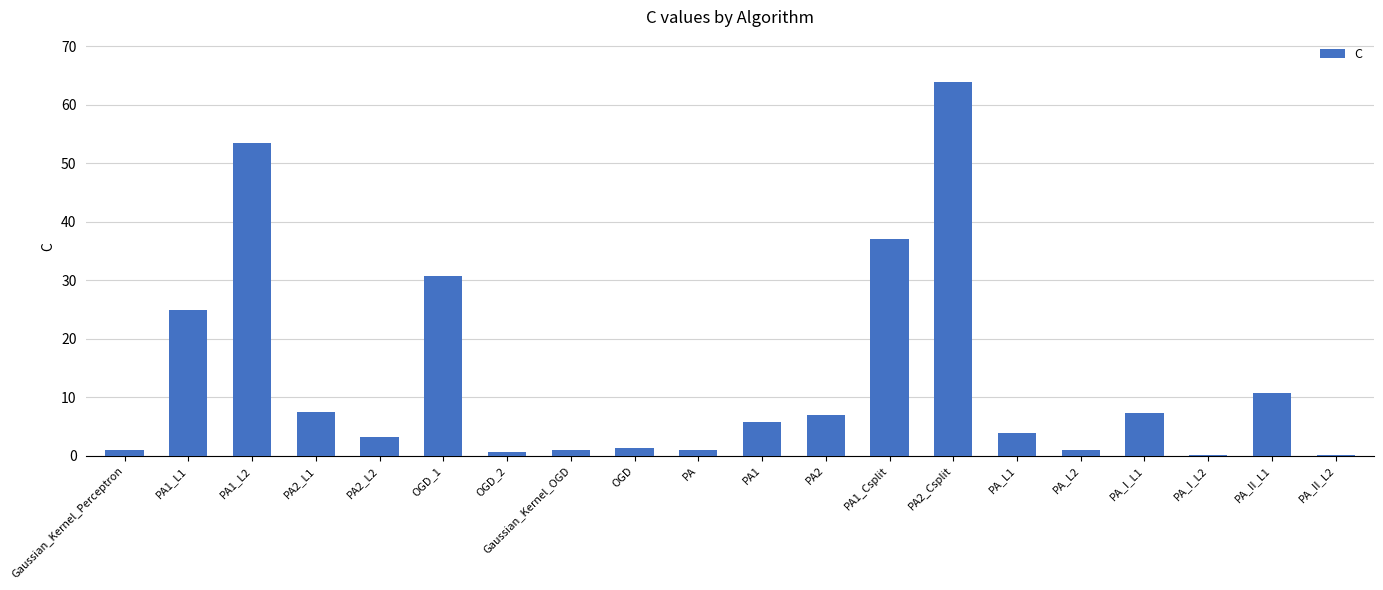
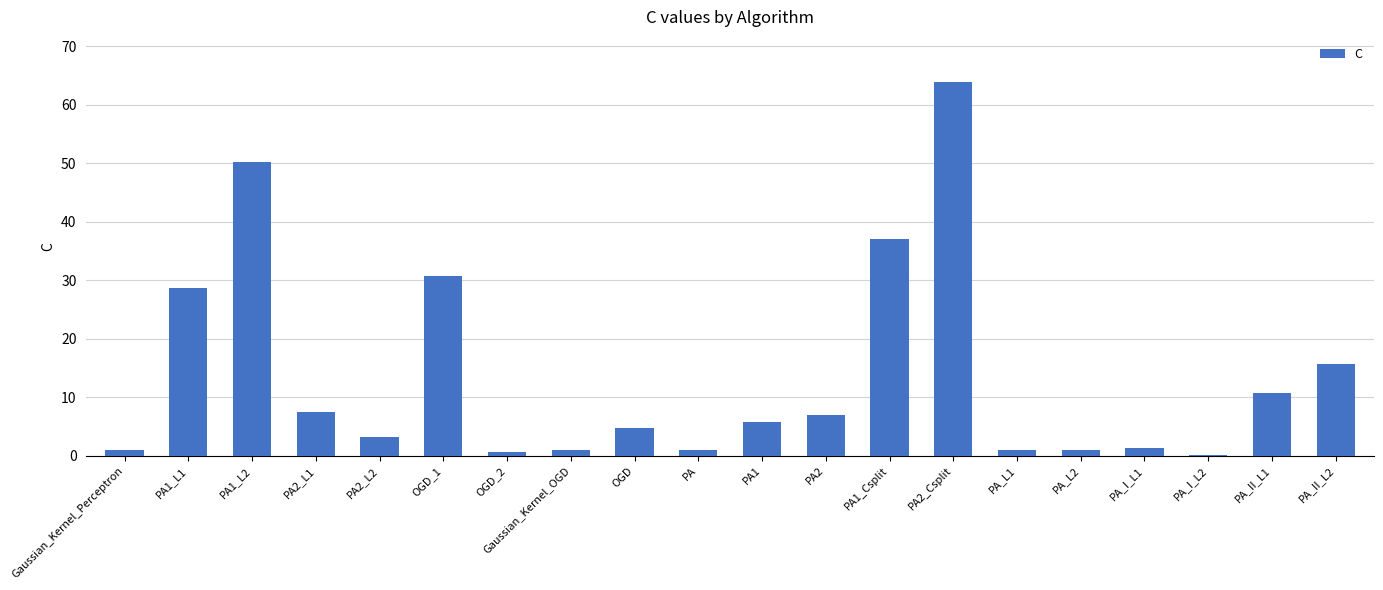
PA1_L1: 25 -> 29
PA1_L2: 53 -> 50
OGD: 1 -> 5
PA_L1: 4 -> 1
PA_I_L1: 7 -> 1
PA_II_L2: 0 -> 16
